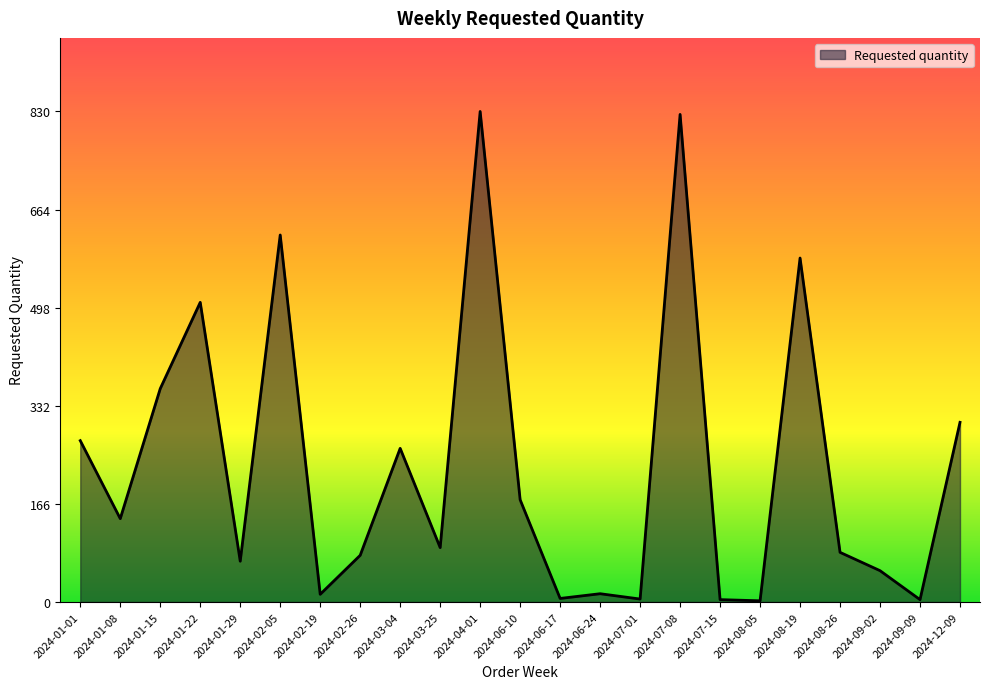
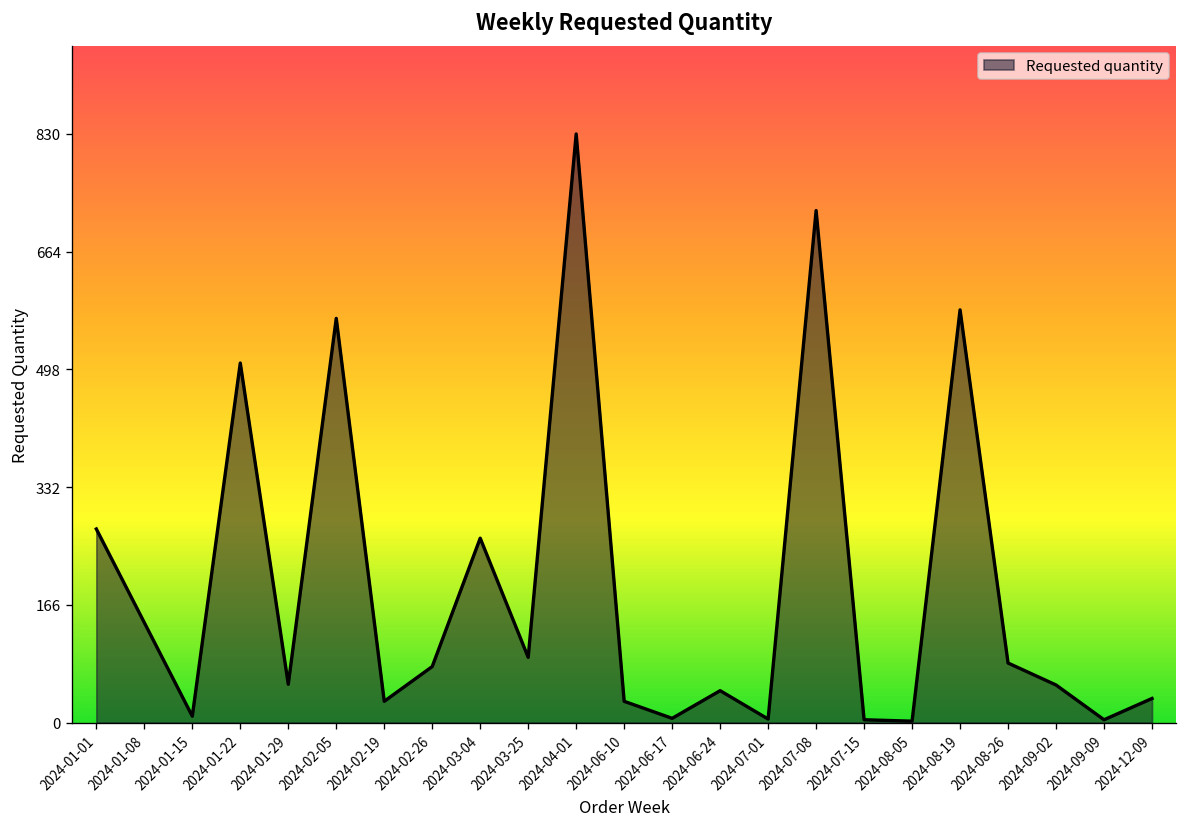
2024-01-15: 360 -> 10
2024-01-29: 70 -> 50
2024-02-05: 620 -> 570
2024-02-19: 10 -> 30
2024-06-10: 170 -> 30
2024-06-24: 10 -> 50
2024-07-08: 830 -> 720
2024-12-09: 300 -> 30
